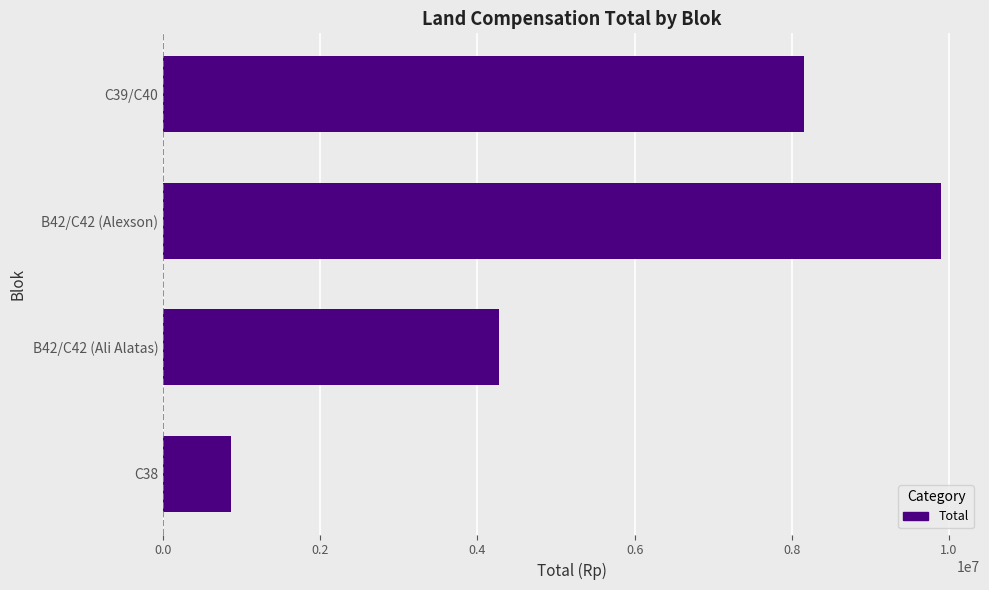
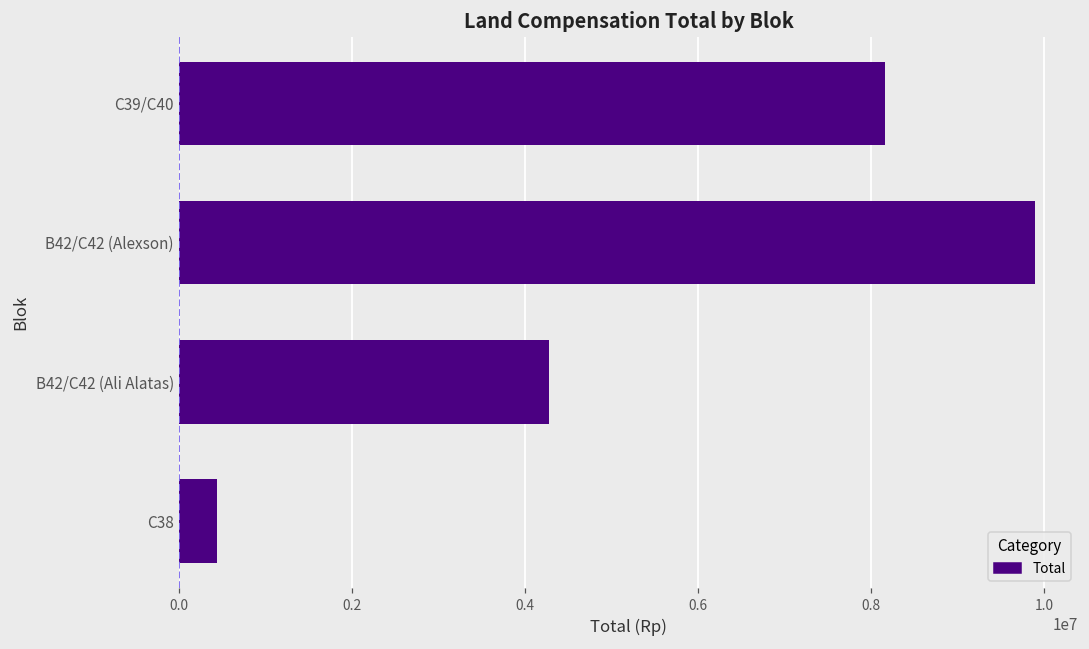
C38: 900000 -> 400000
